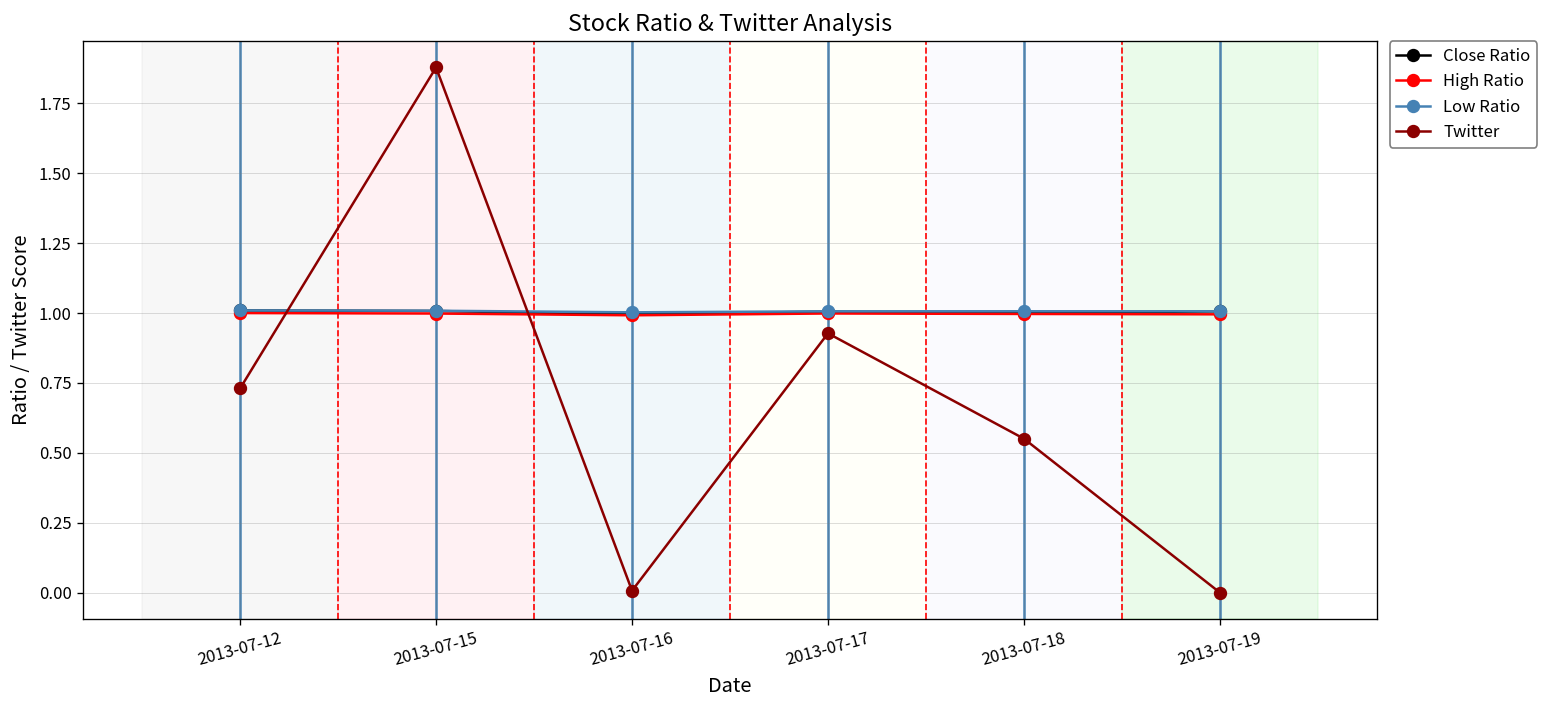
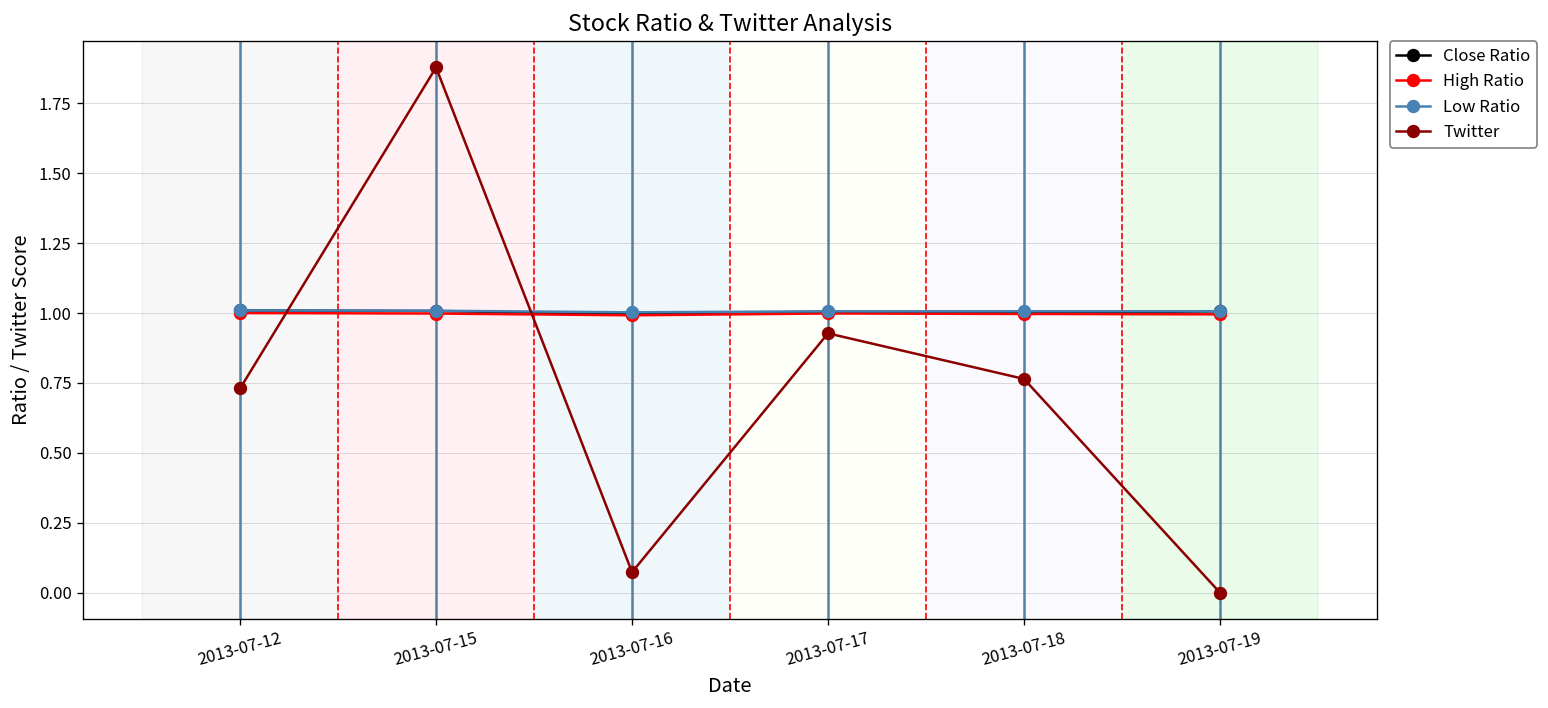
Twitter, 2013-07-16: 0.01 -> 0.07
Twitter, 2013-07-18: 0.55 -> 0.76
